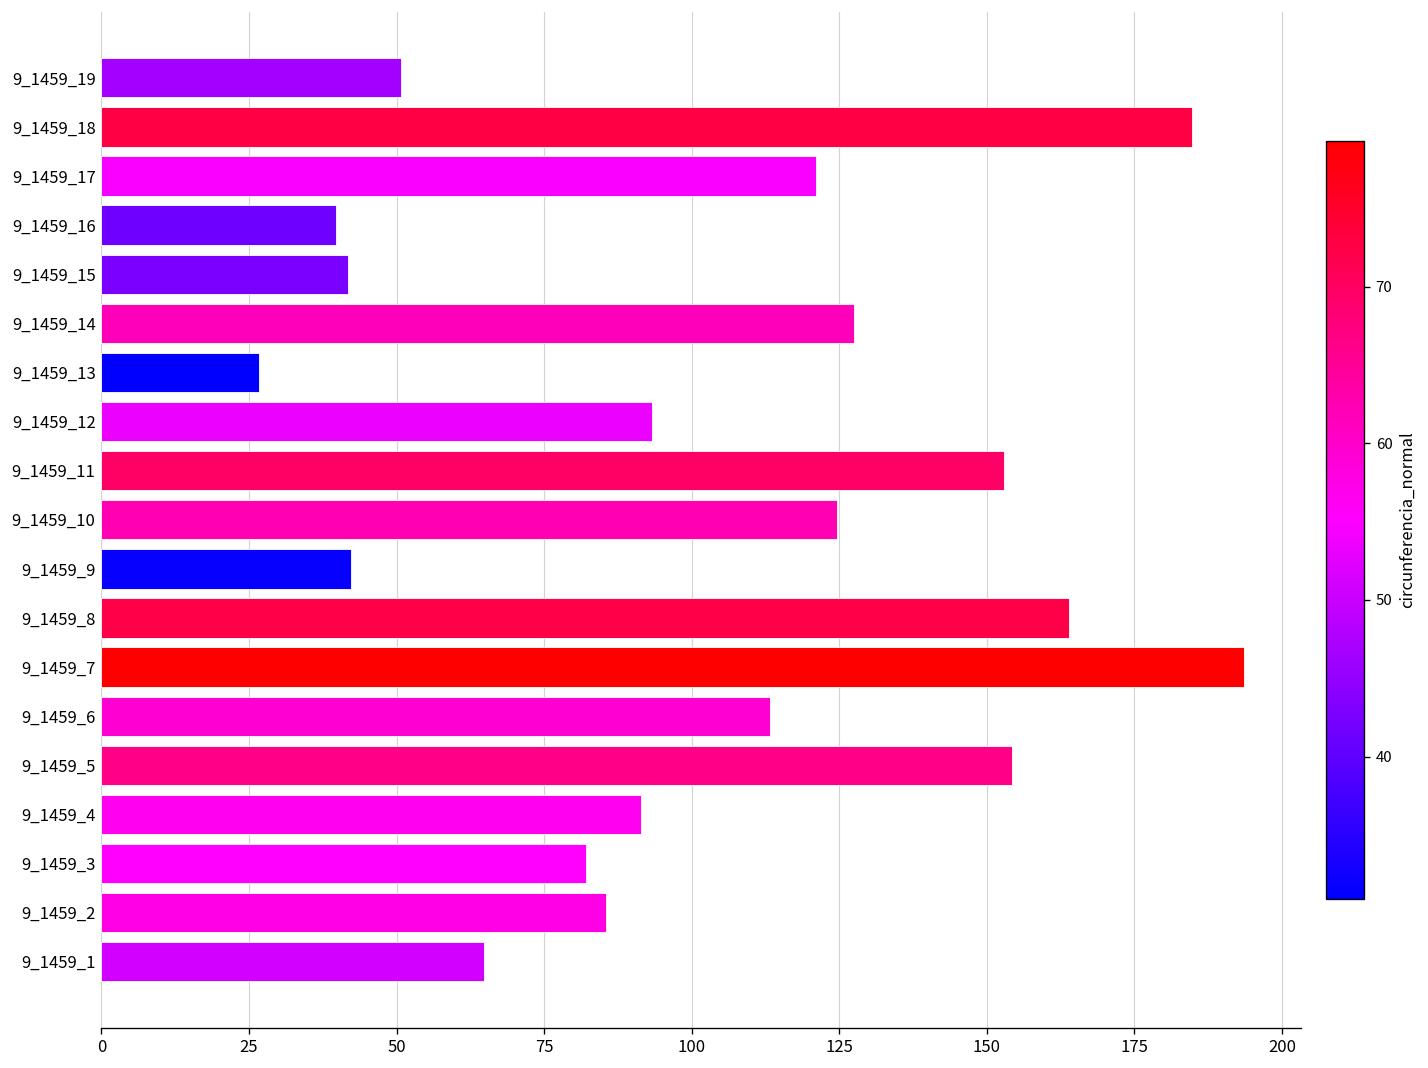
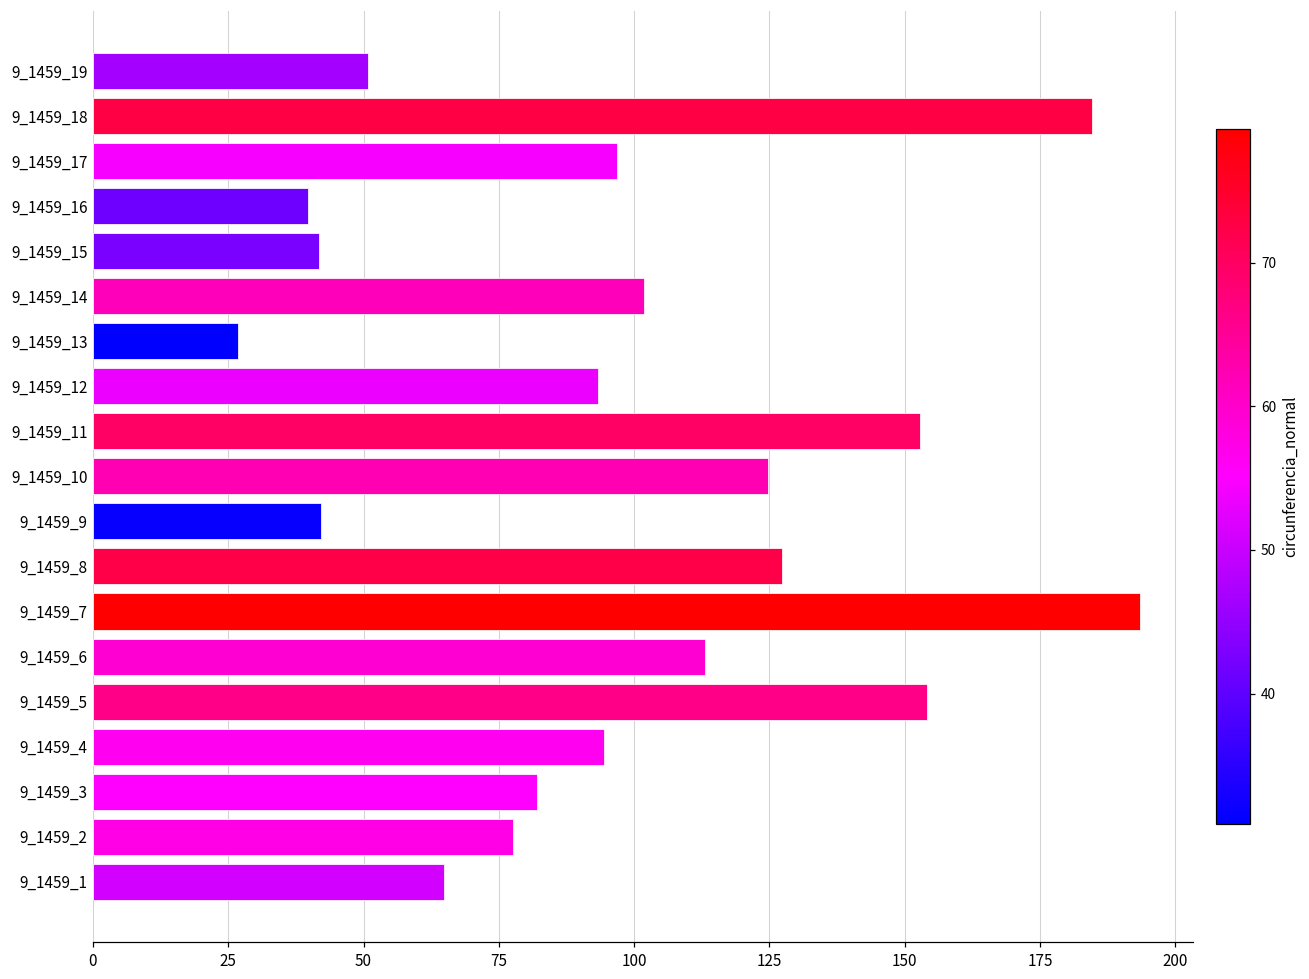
9_1459_17: 121 -> 97
9_1459_14: 128 -> 102
9_1459_8: 164 -> 127
9_1459_4: 91 -> 94
9_1459_2: 85 -> 78
